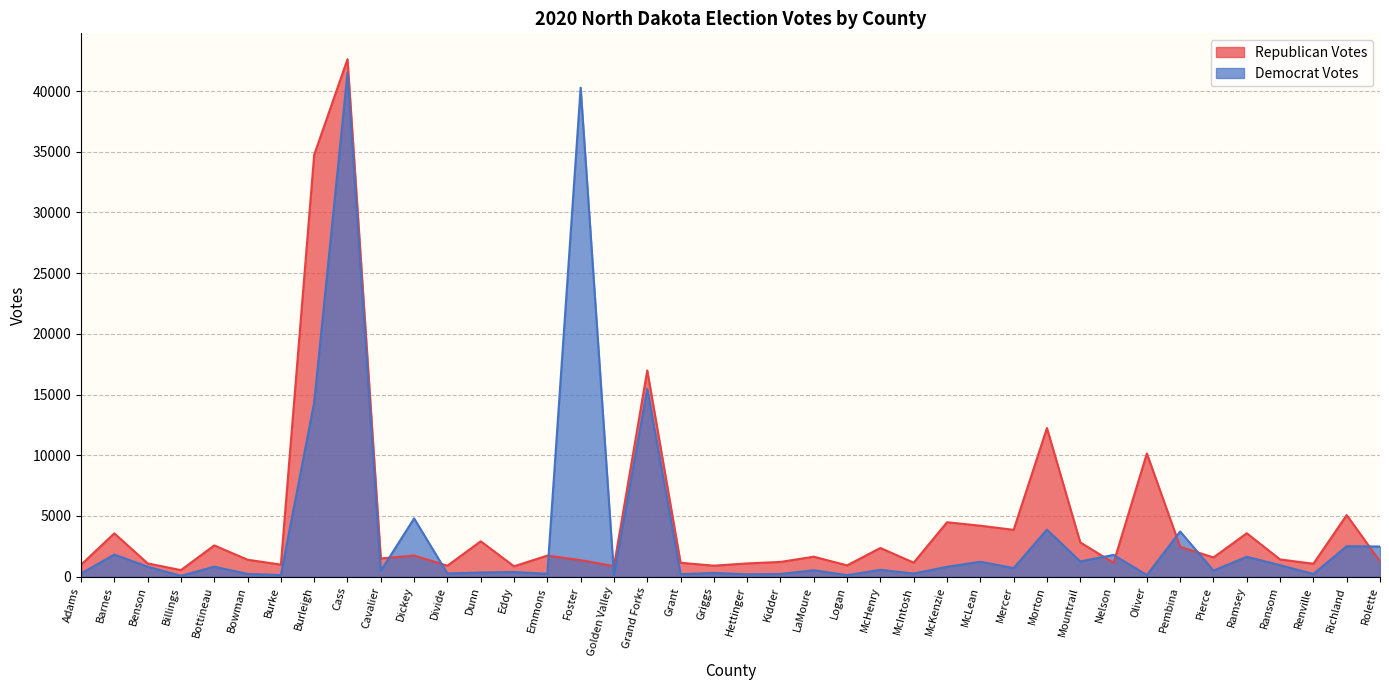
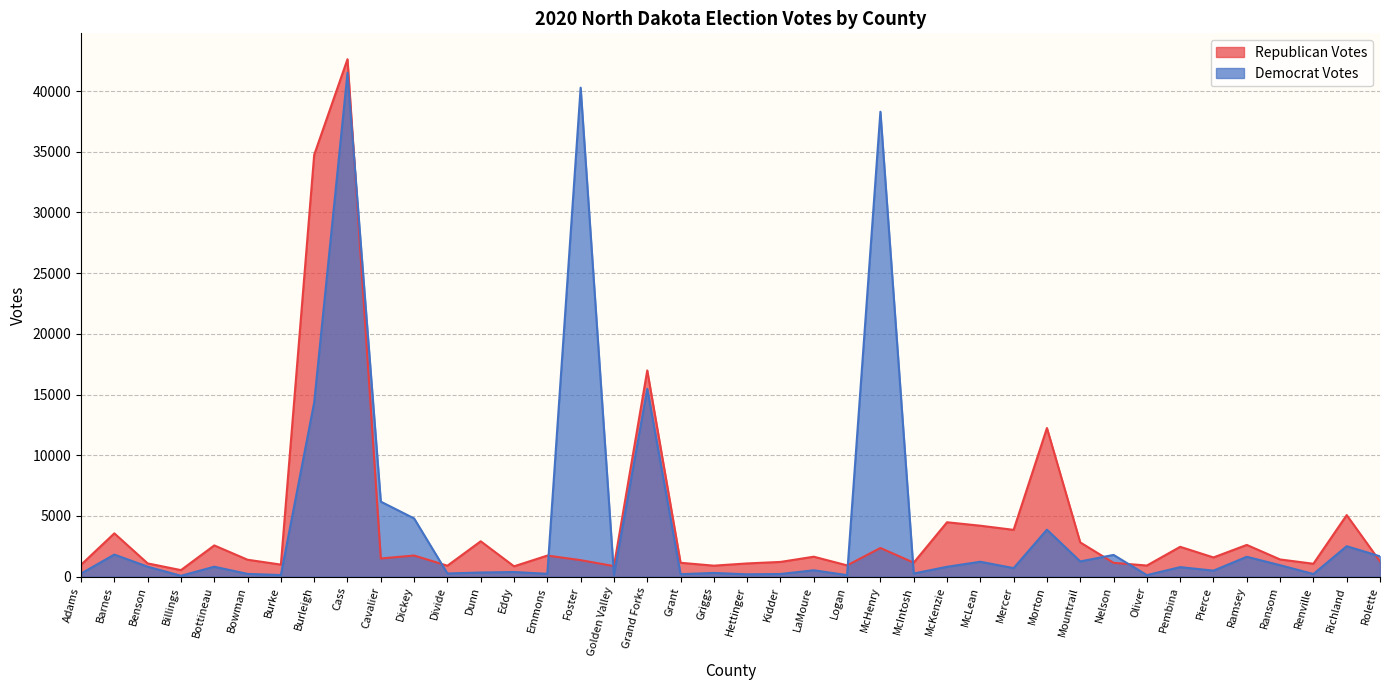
Democrat Votes, Cavalier: 500 -> 6200
Democrat Votes, McHenry: 600 -> 38300
Republican Votes, Oliver: 10100 -> 900
Democrat Votes, Pembina: 3700 -> 800
Republican Votes, Ramsey: 3600 -> 2600
Democrat Votes, Rolette: 2500 -> 1700
